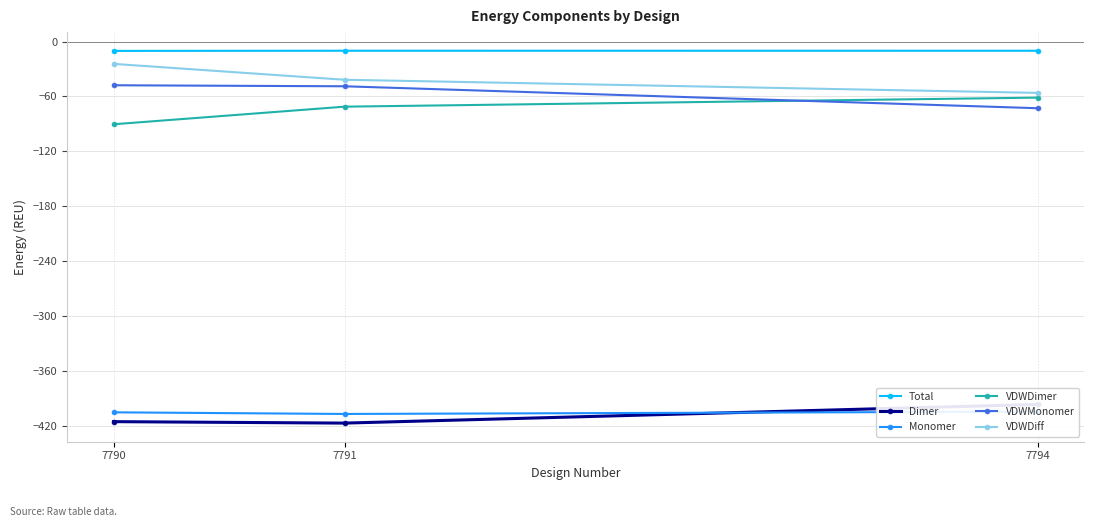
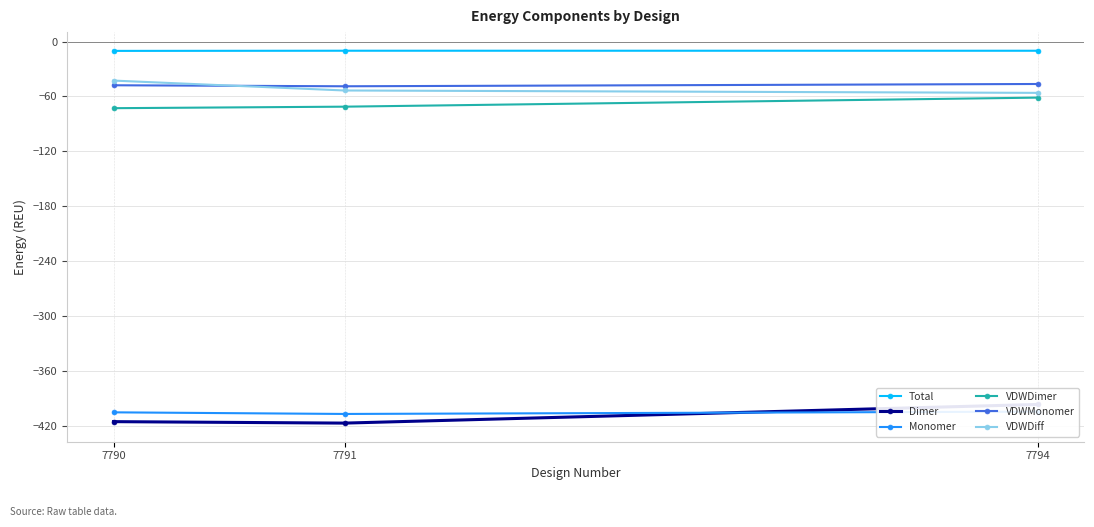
VDWDimer, 7790: -90 -> -70
VDWDiff, 7790: -20 -> -40
VDWDiff, 7791: -40 -> -50
VDWMonomer, 7794: -70 -> -50
